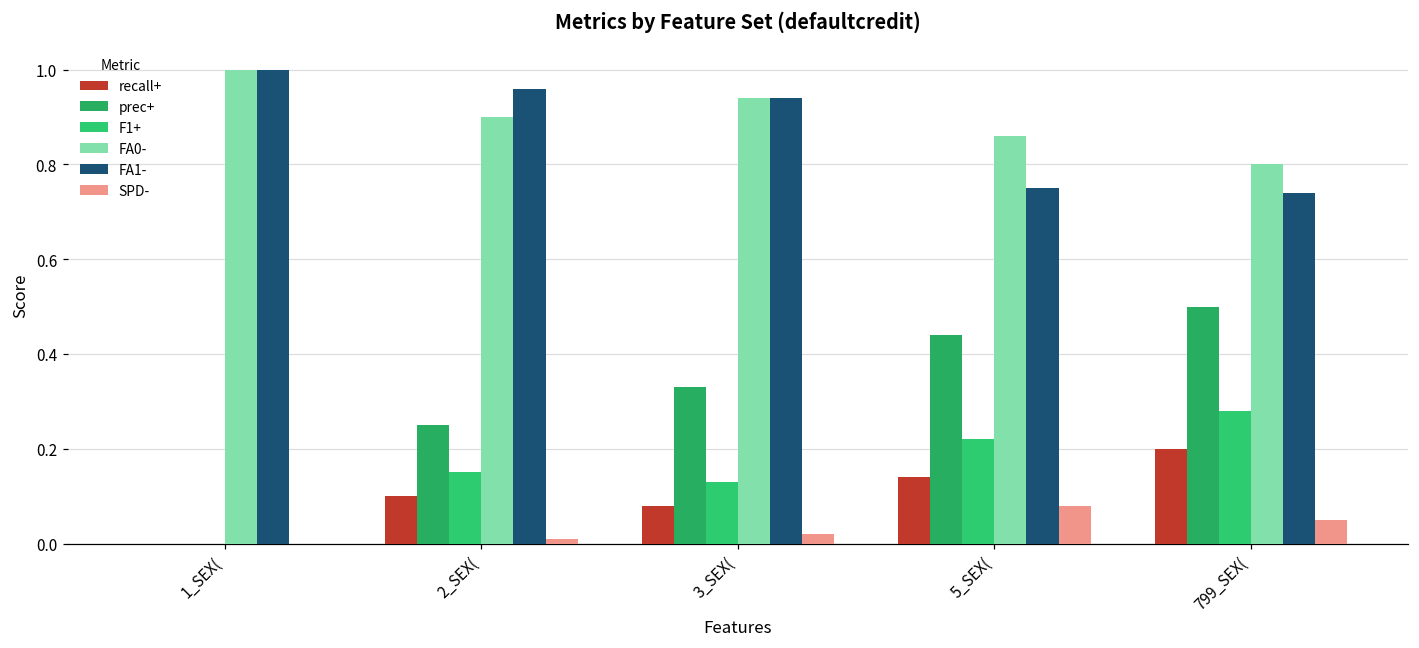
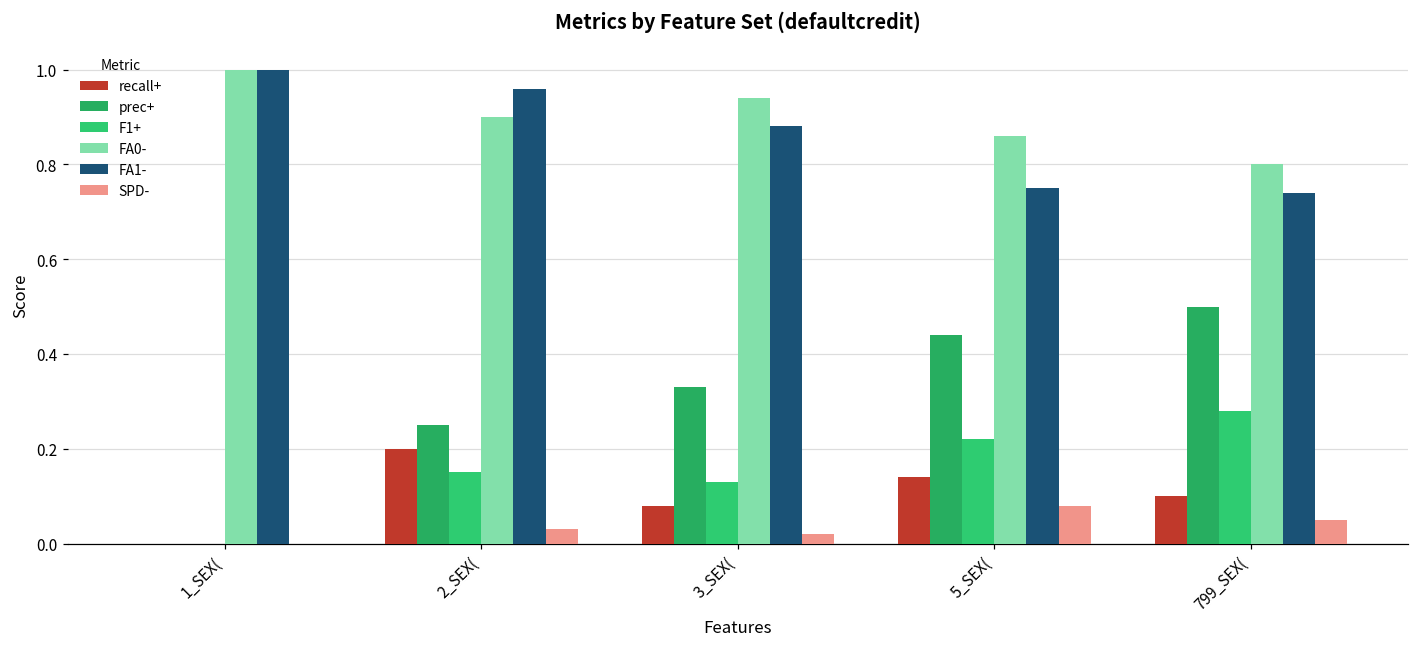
recall+, 2_SEX(: 0.1 -> 0.2
SPD-, 2_SEX(: 0.01 -> 0.03
FA1-, 3_SEX(: 0.94 -> 0.88
recall+, 799_SEX(: 0.2 -> 0.1
